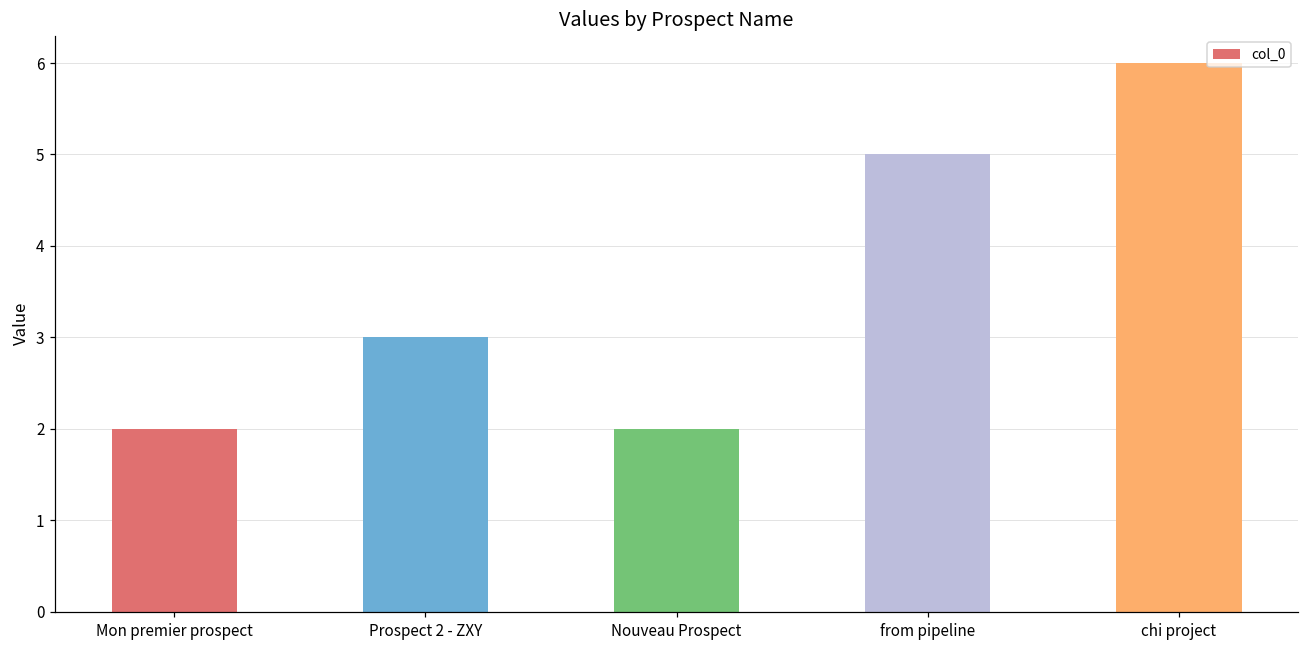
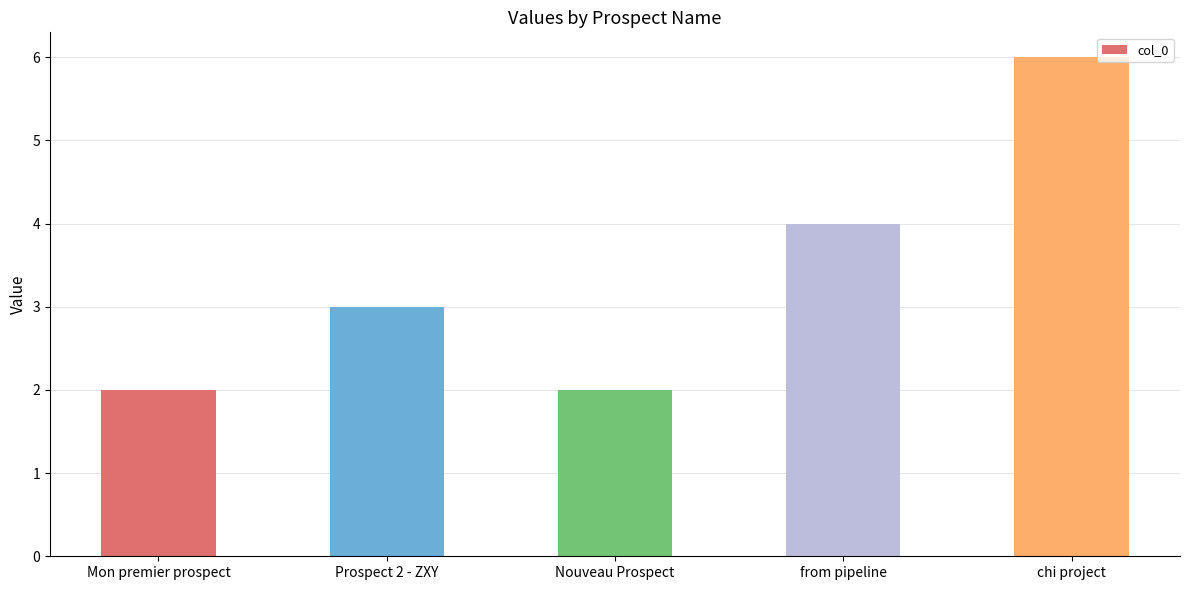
from pipeline: 5 -> 4
